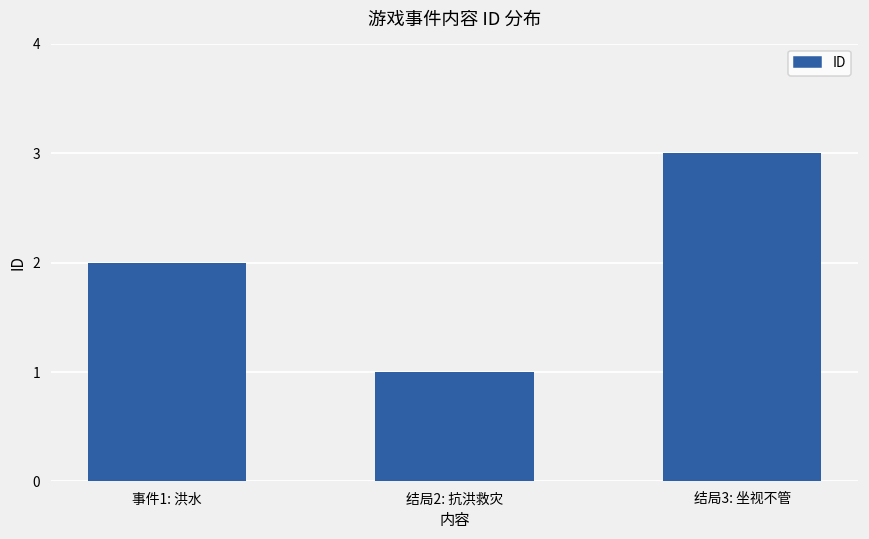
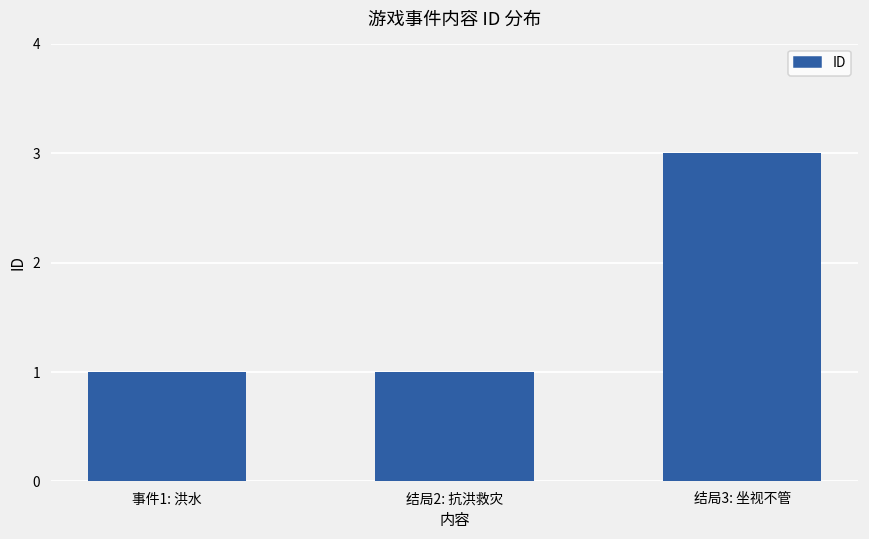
事件1: 洪水: 2 -> 1
